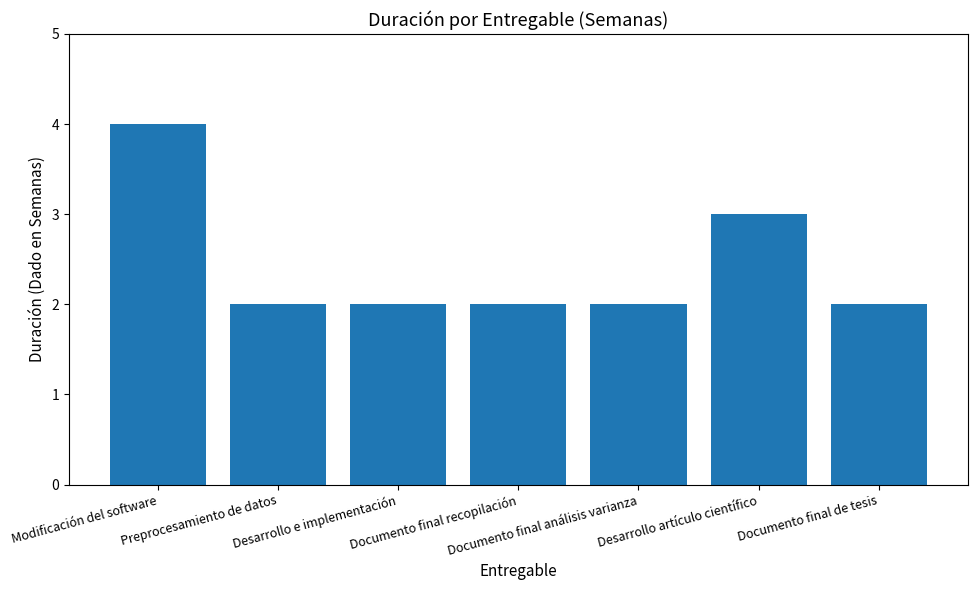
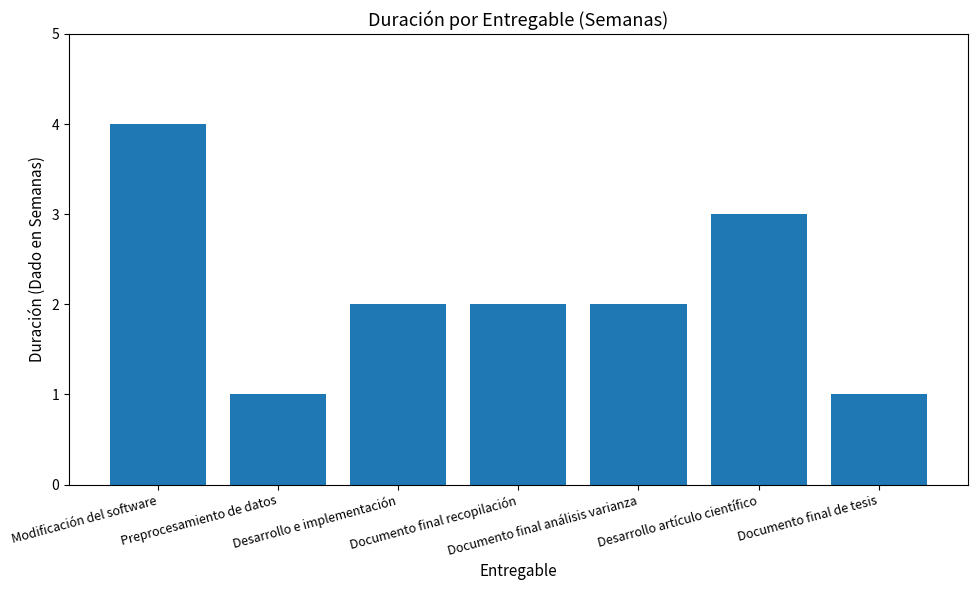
Preprocesamiento de datos: 2 -> 1
Documento final de tesis: 2 -> 1
